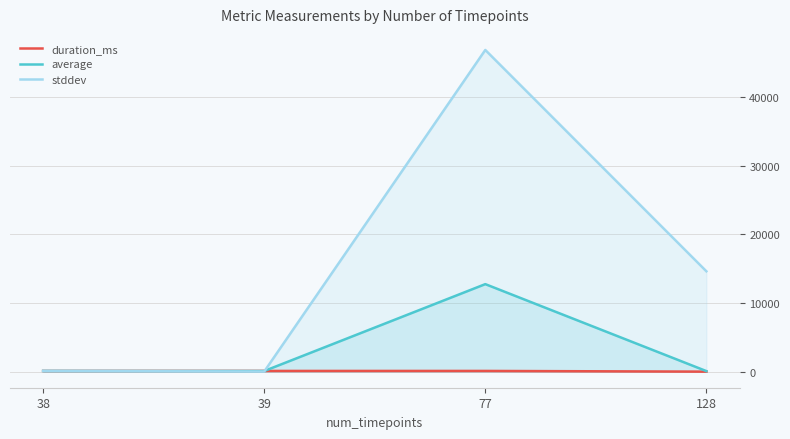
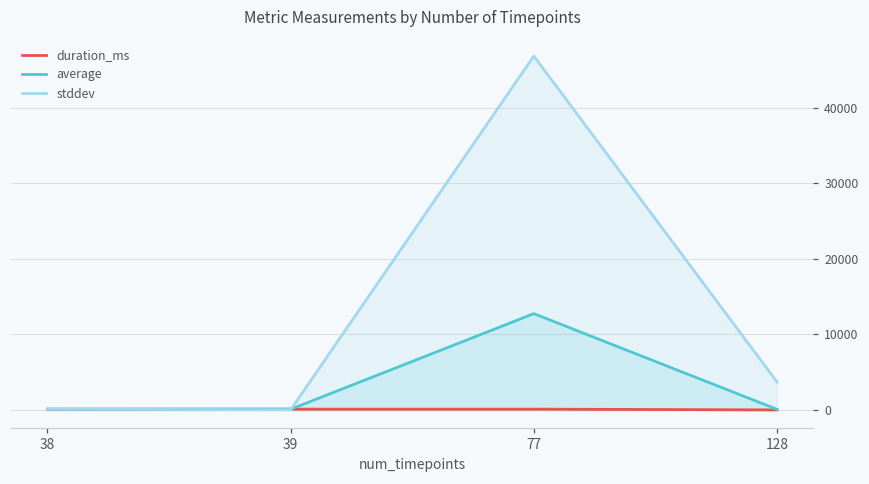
stddev, 128: 15000 -> 4000
